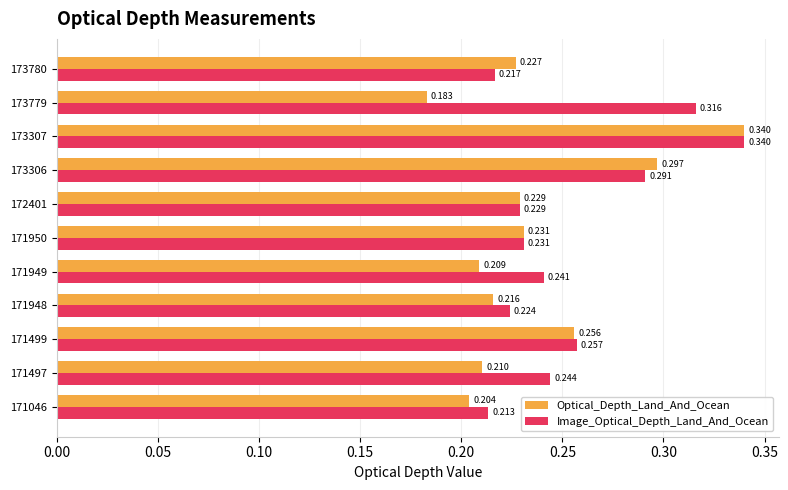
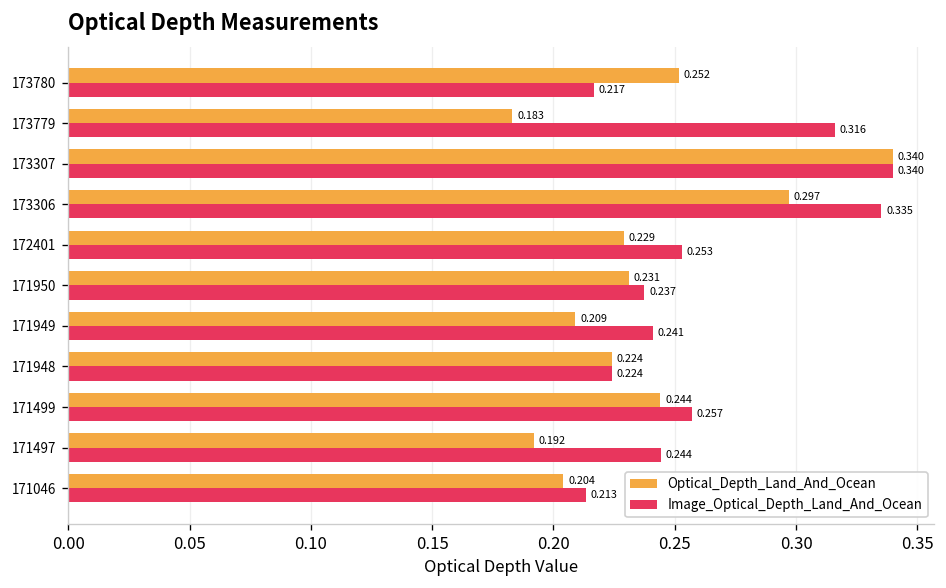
Optical_Depth_Land_And_Ocean, 173780: 0.227 -> 0.252
Image_Optical_Depth_Land_And_Ocean, 173306: 0.291 -> 0.335
Image_Optical_Depth_Land_And_Ocean, 172401: 0.229 -> 0.253
Image_Optical_Depth_Land_And_Ocean, 171950: 0.231 -> 0.237
Optical_Depth_Land_And_Ocean, 171948: 0.216 -> 0.224
Optical_Depth_Land_And_Ocean, 171499: 0.256 -> 0.244
Optical_Depth_Land_And_Ocean, 171497: 0.210 -> 0.192
